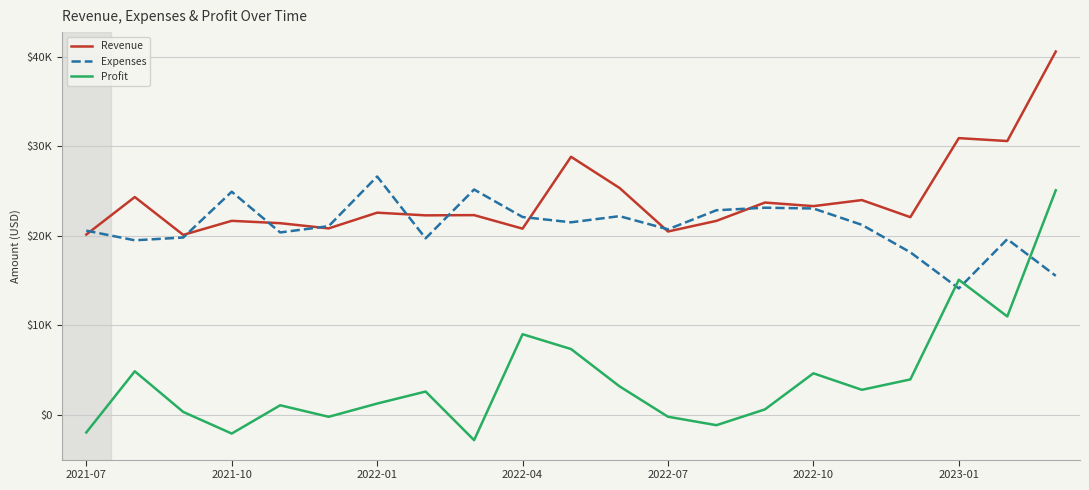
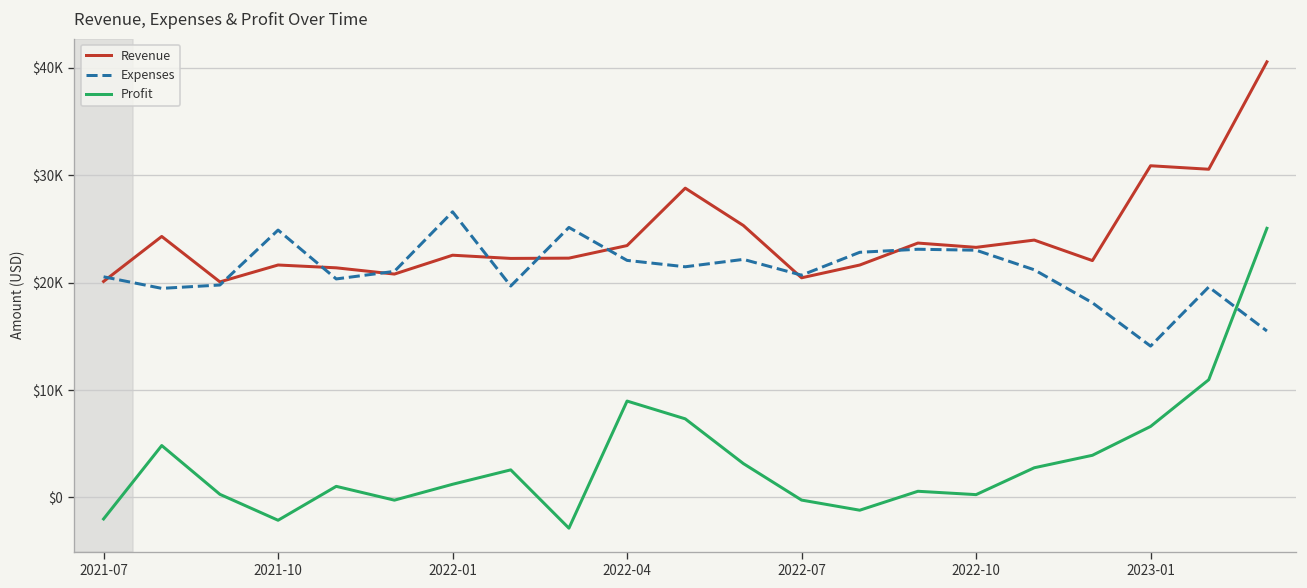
Revenue, 2022-04: $21000 -> $23000
Profit, 2022-10: $5000 -> $0
Profit, 2023-01: $15000 -> $7000
